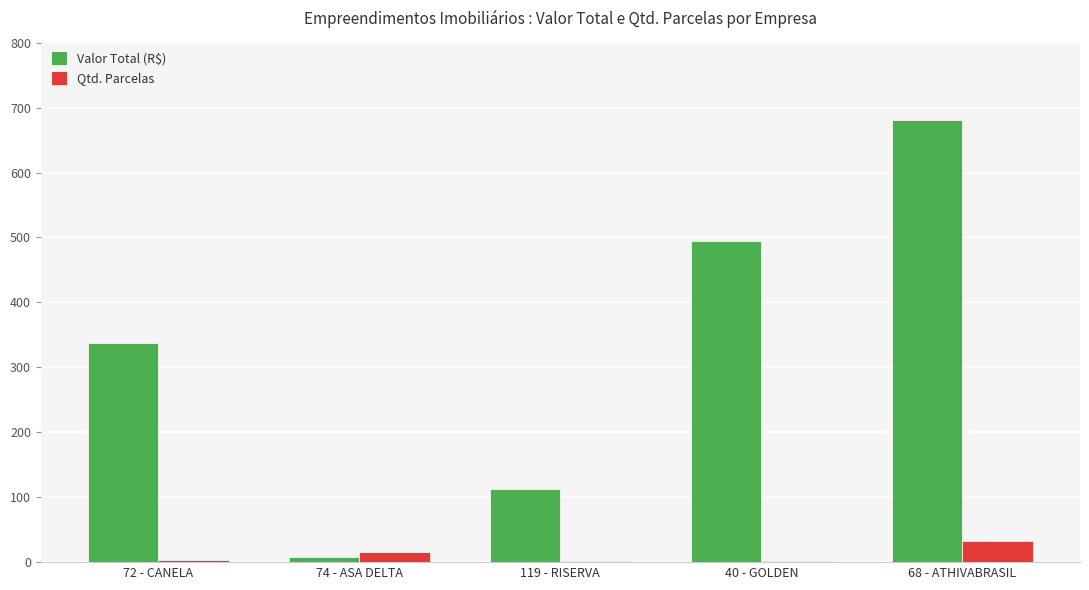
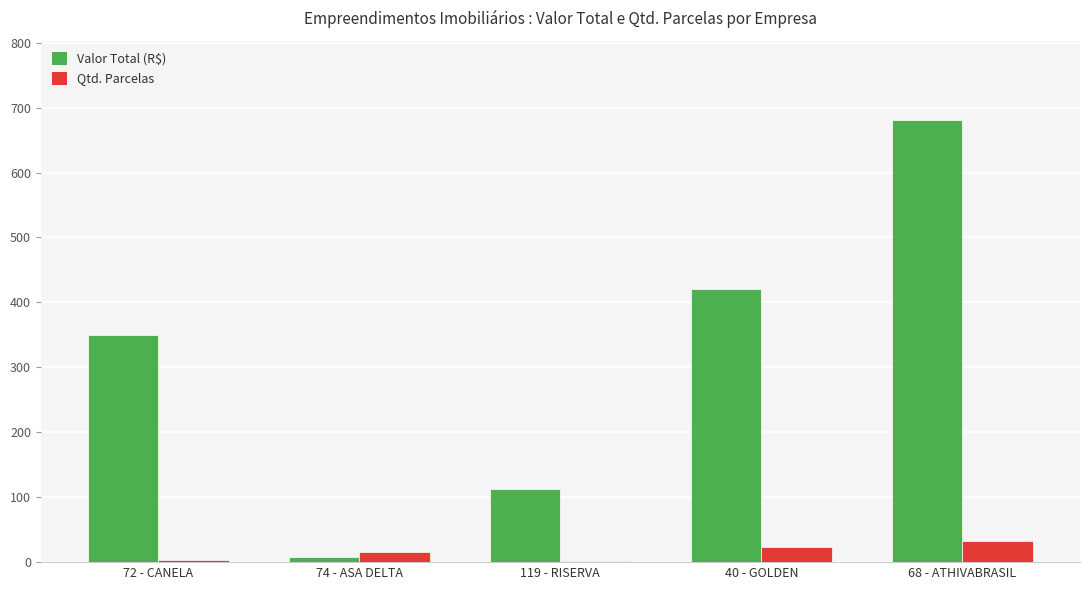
Valor Total (R$), 72 - CANELA: 340 -> 350
Valor Total (R$), 40 - GOLDEN: 490 -> 420
Qtd. Parcelas, 40 - GOLDEN: 0 -> 20
